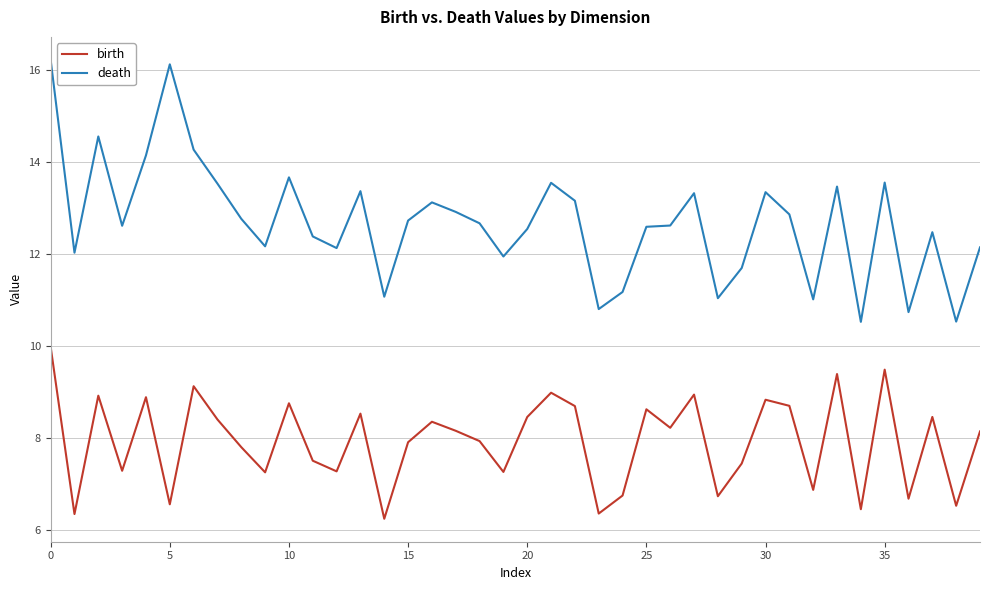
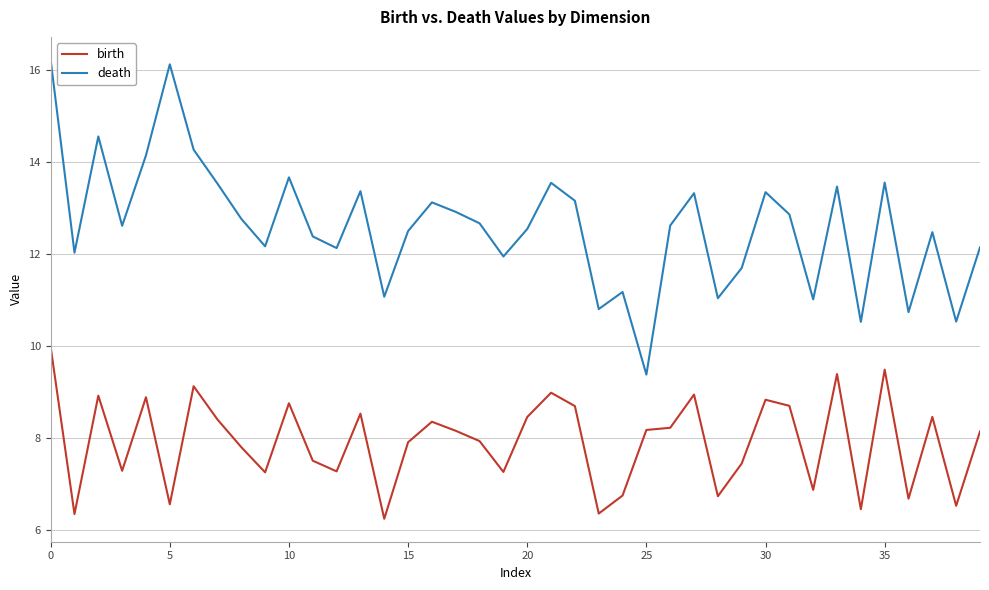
death, 15: 12.7 -> 12.5
birth, 25: 8.6 -> 8.2
death, 25: 12.6 -> 9.4
